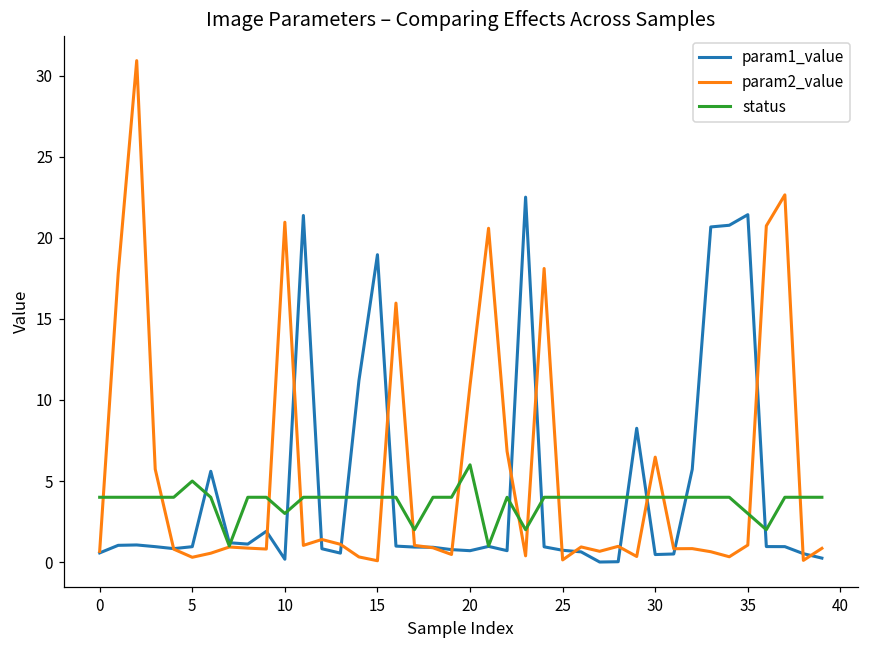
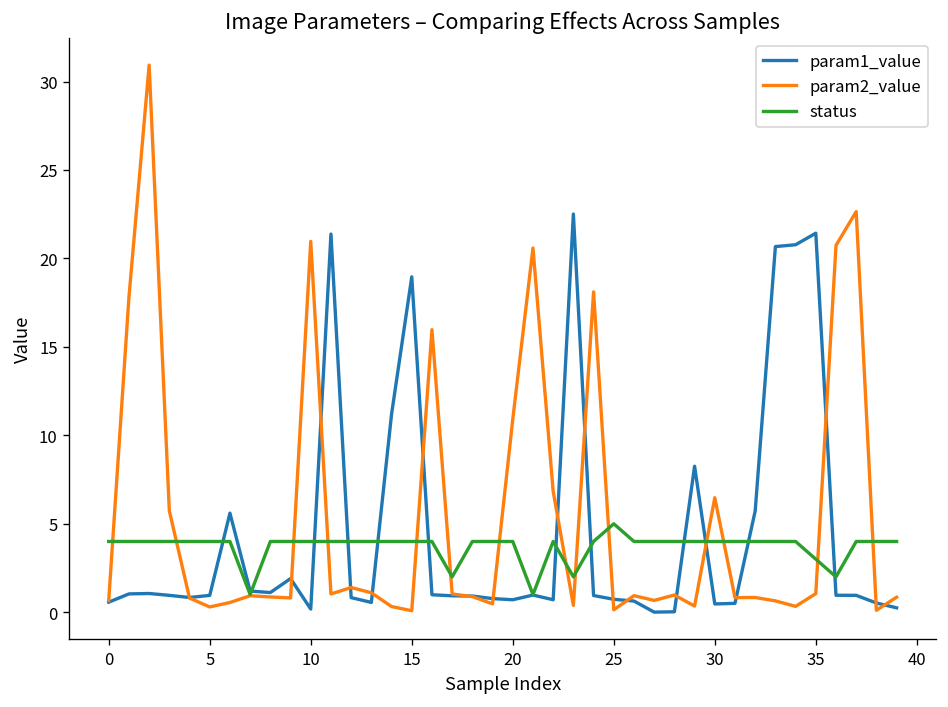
status, 5: 5 -> 4
status, 10: 3 -> 4
status, 20: 6 -> 4
status, 25: 4 -> 5
